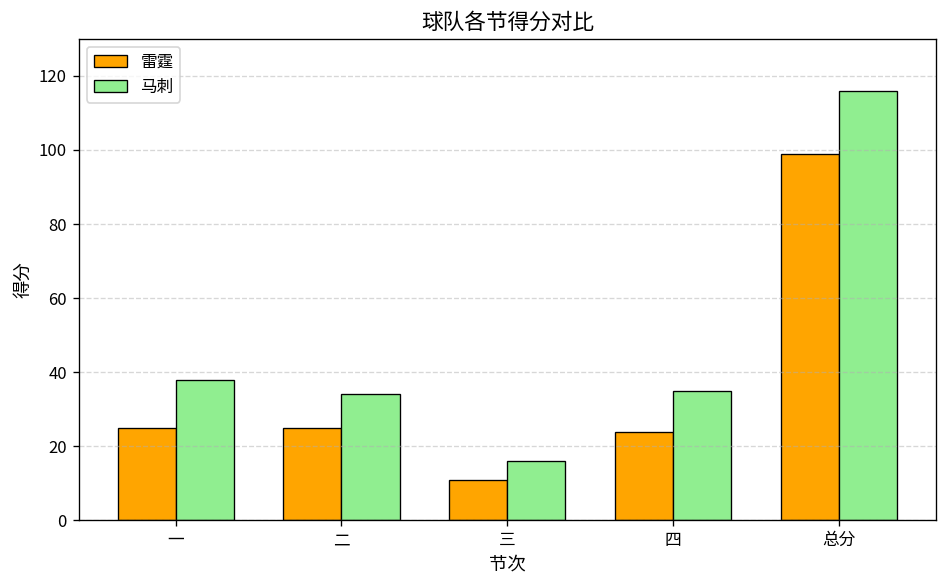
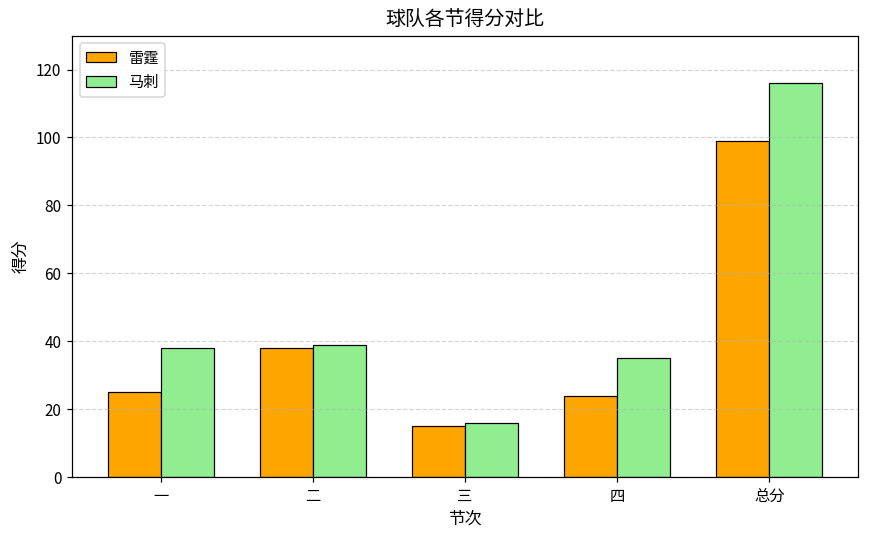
雷霆, 二: 25 -> 38
马刺, 二: 34 -> 39
雷霆, 三: 11 -> 15
